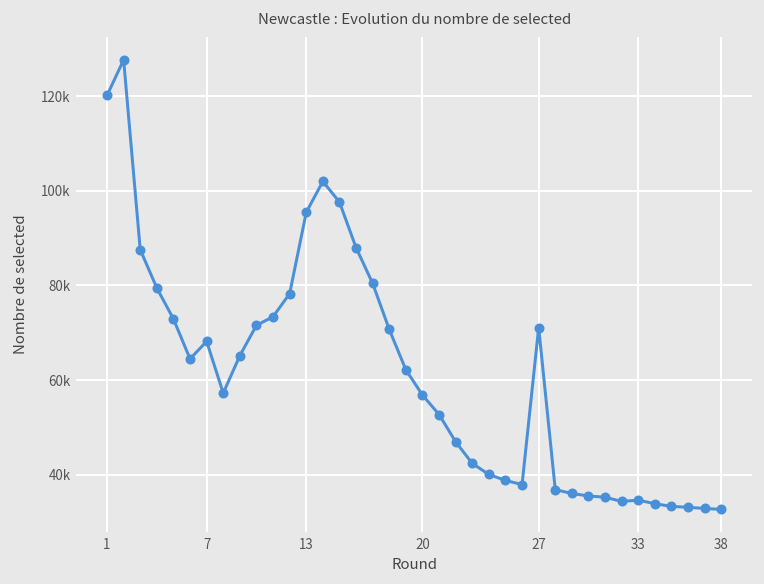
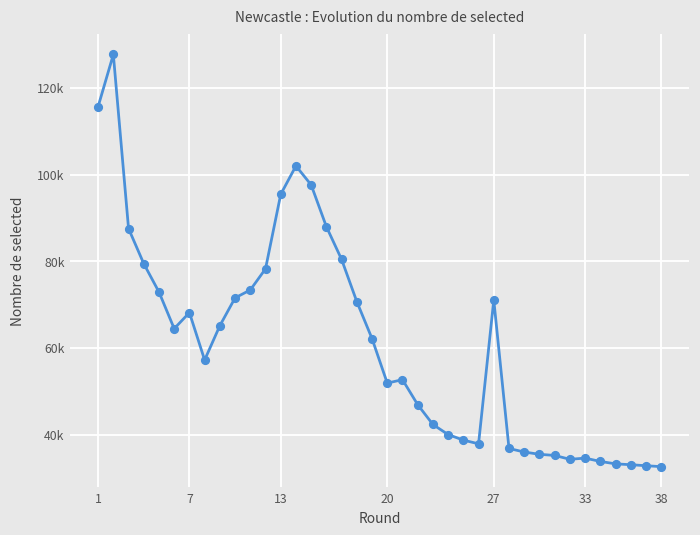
1: 120000 -> 116000
20: 57000 -> 52000
